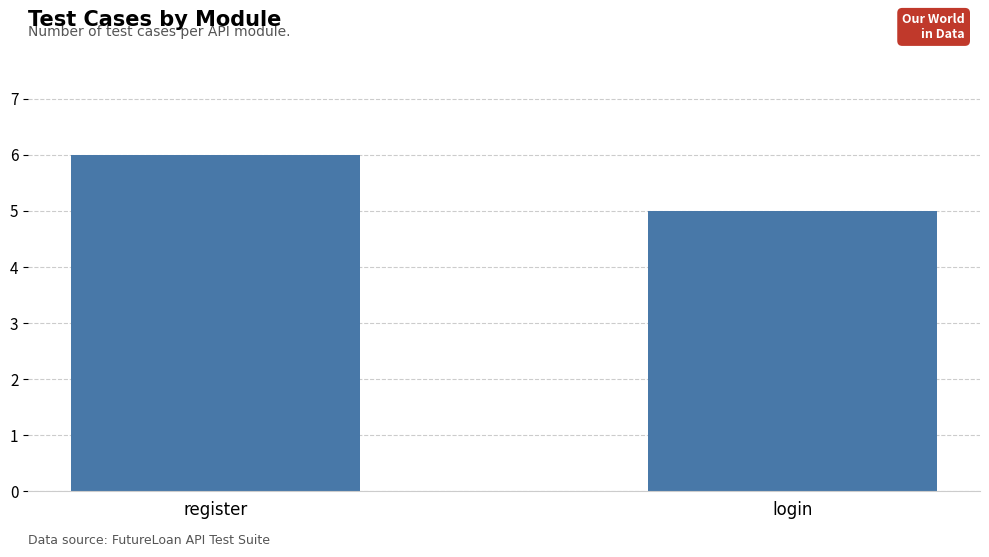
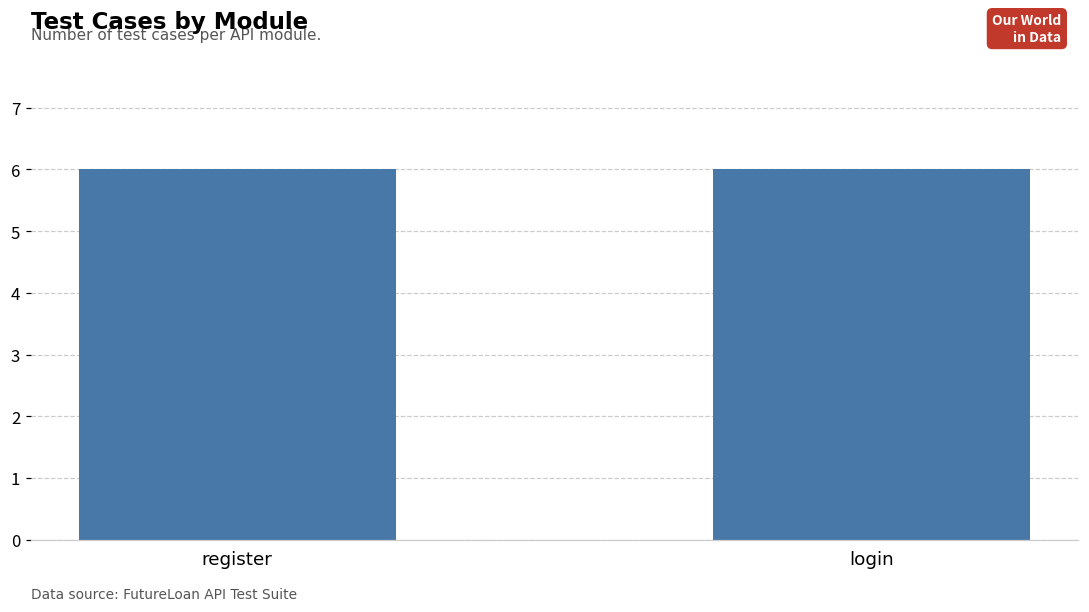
login: 5 -> 6
